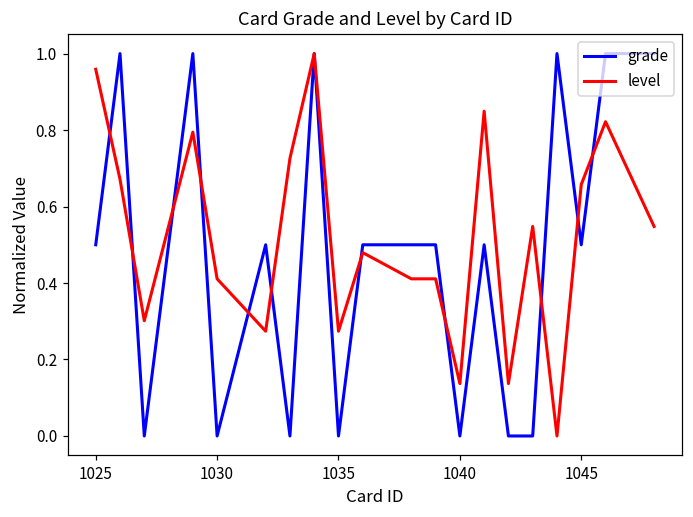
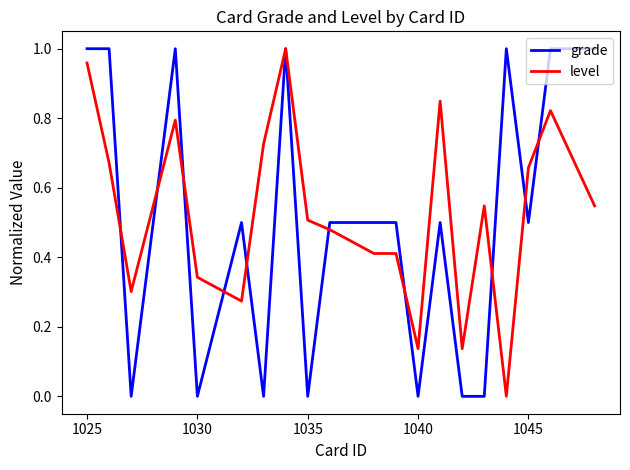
grade, 1025: 0.50 -> 1.00
level, 1030: 0.41 -> 0.34
level, 1035: 0.27 -> 0.51
